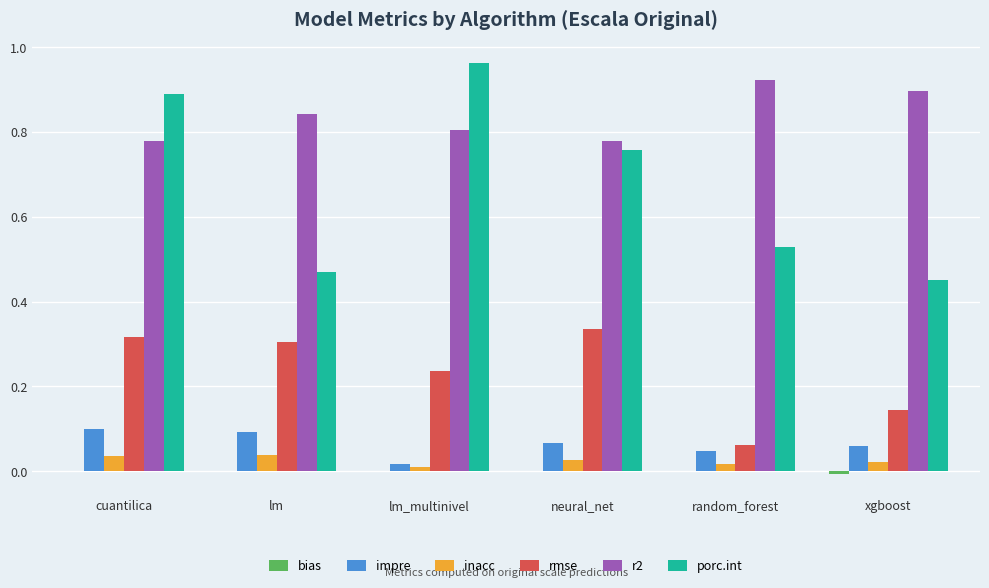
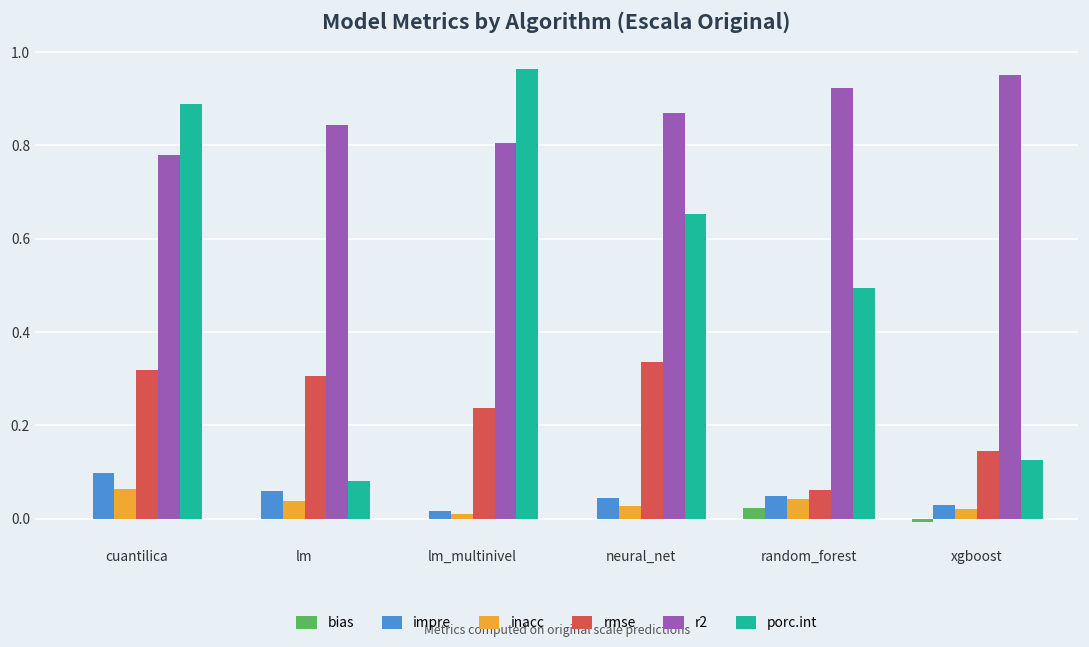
inacc, cuantilica: 0.04 -> 0.06
impre, lm: 0.09 -> 0.06
porc.int, lm: 0.47 -> 0.08
impre, neural_net: 0.07 -> 0.04
r2, neural_net: 0.78 -> 0.87
porc.int, neural_net: 0.76 -> 0.65
bias, random_forest: 0.00 -> 0.02
inacc, random_forest: 0.02 -> 0.04
porc.int, random_forest: 0.53 -> 0.50
impre, xgboost: 0.06 -> 0.03
r2, xgboost: 0.90 -> 0.95
porc.int, xgboost: 0.45 -> 0.12
